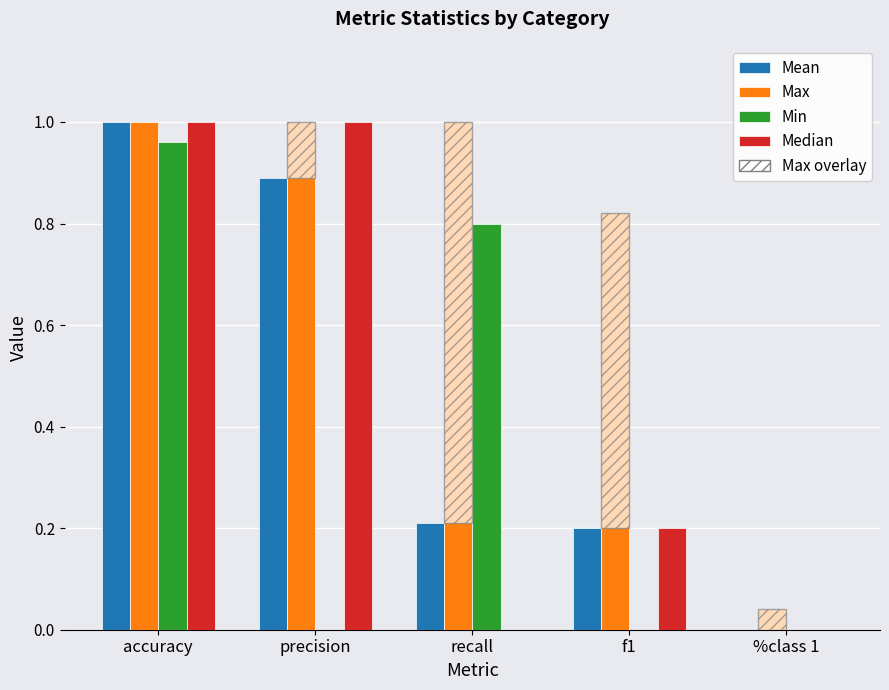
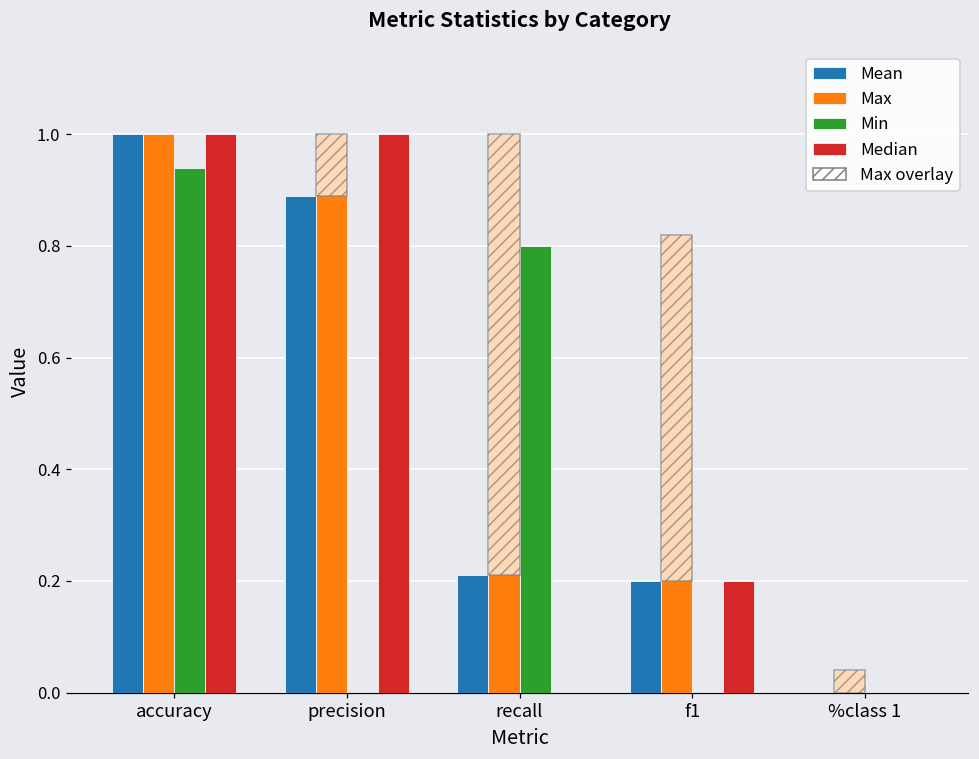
Min, accuracy: 0.96 -> 0.94
